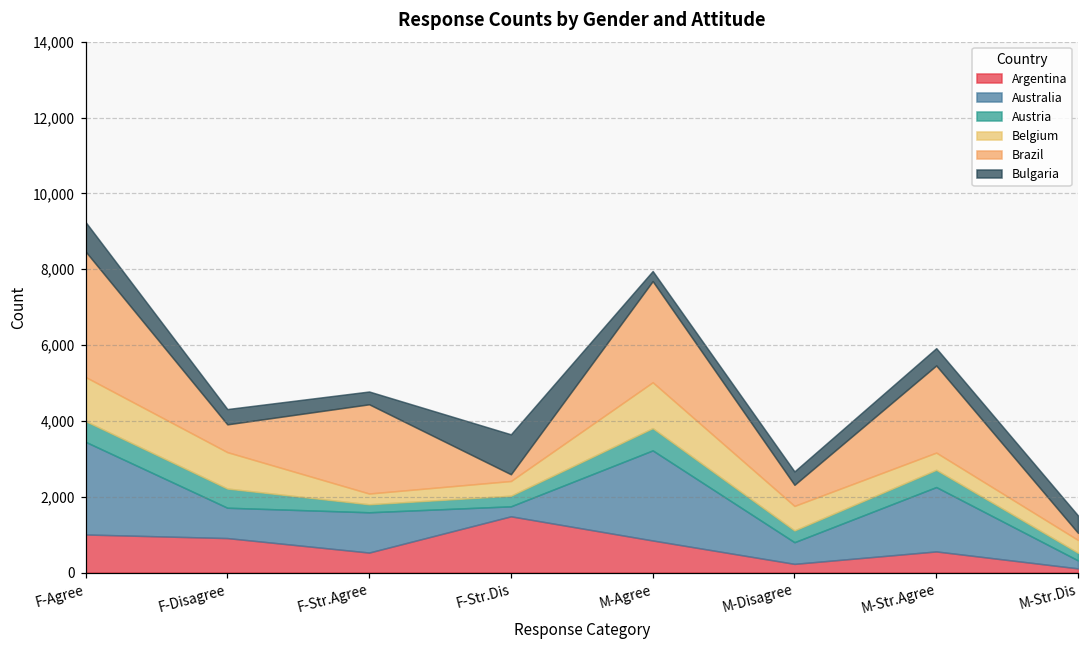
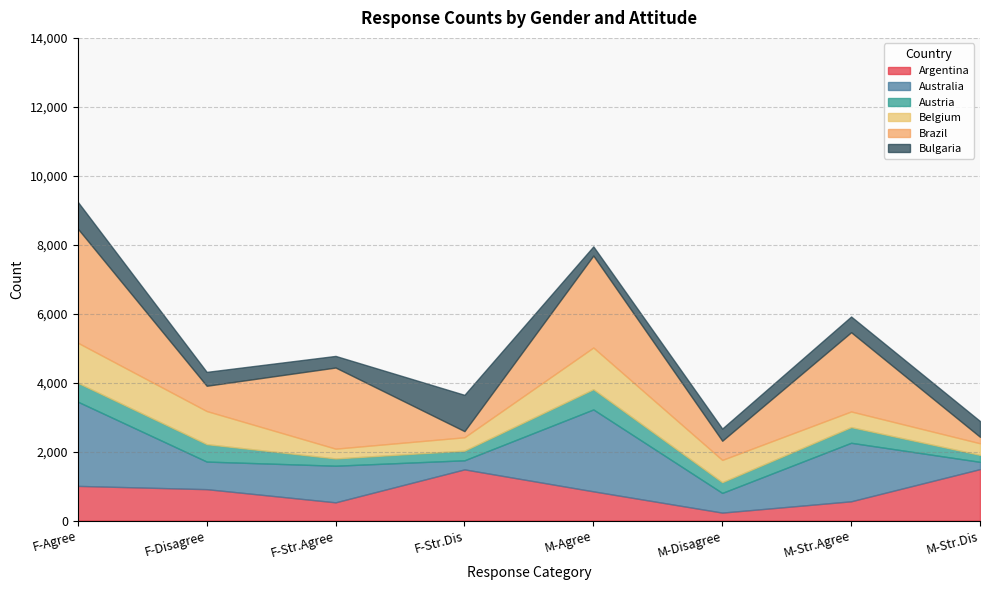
Argentina, M-Str.Dis: 100 -> 1,500
